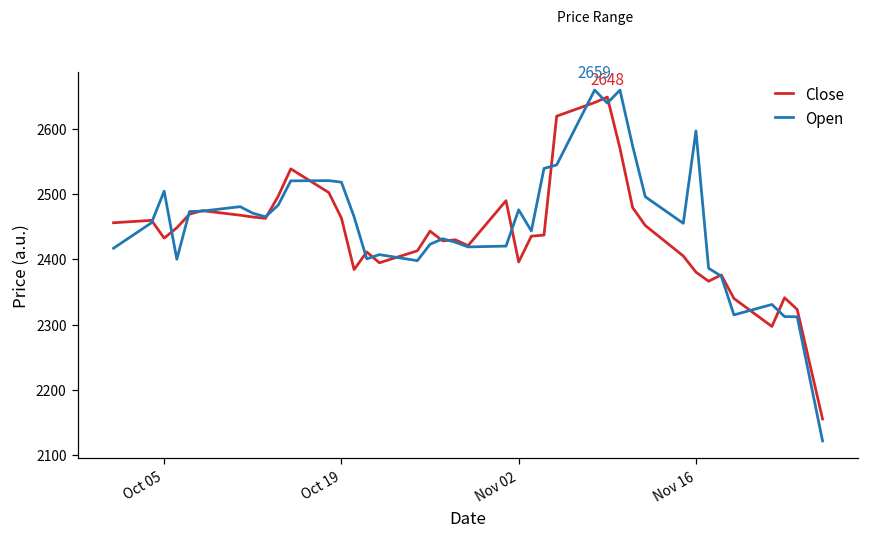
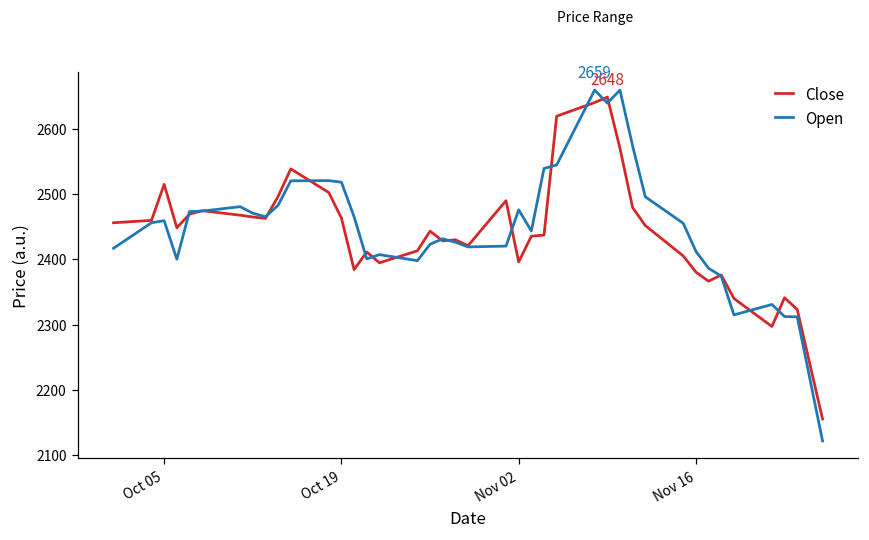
Close, Oct 05: 2430 -> 2510
Open, Oct 05: 2500 -> 2460
Open, Nov 16: 2600 -> 2410
